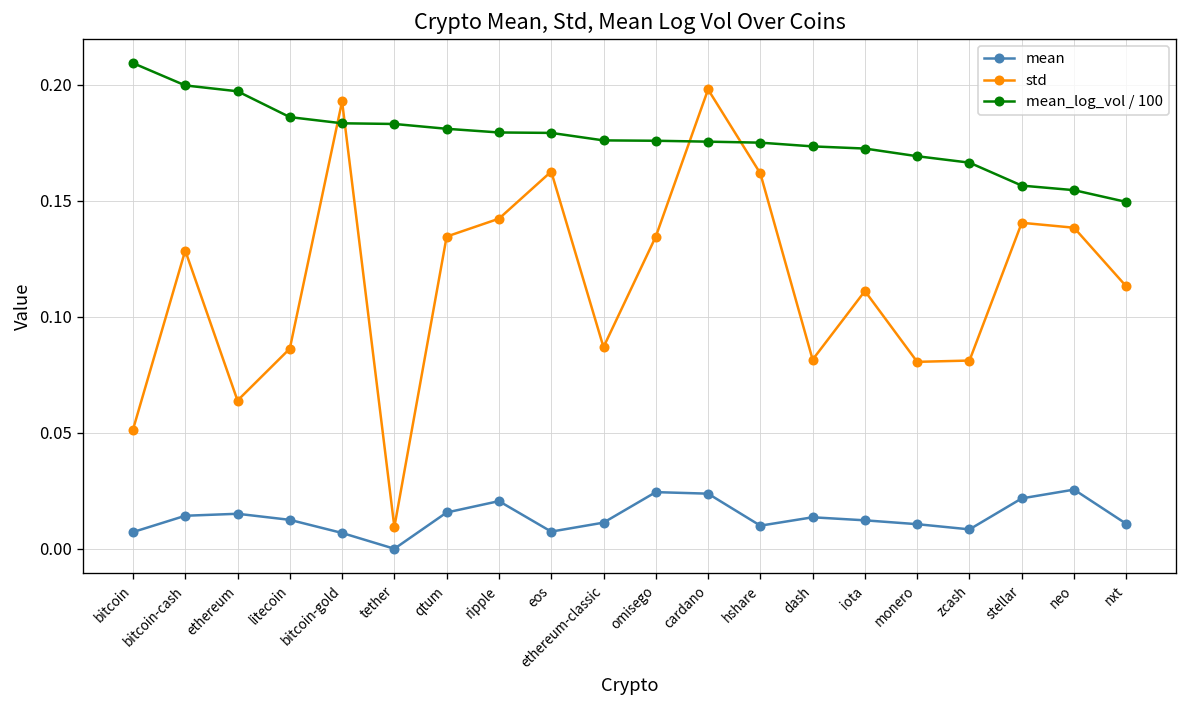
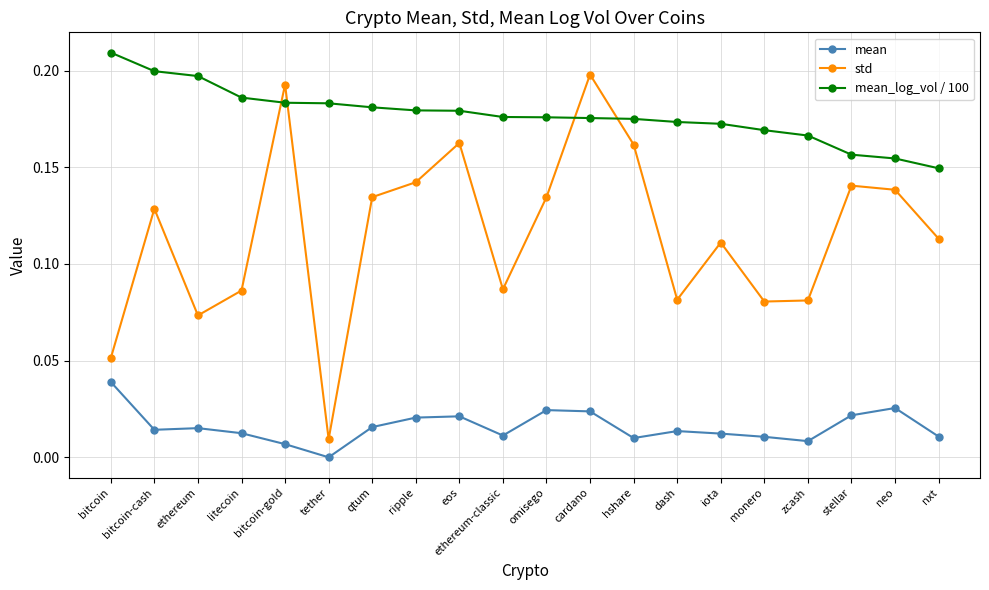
mean, bitcoin: 0.007 -> 0.039
std, ethereum: 0.064 -> 0.073
mean, eos: 0.007 -> 0.021
